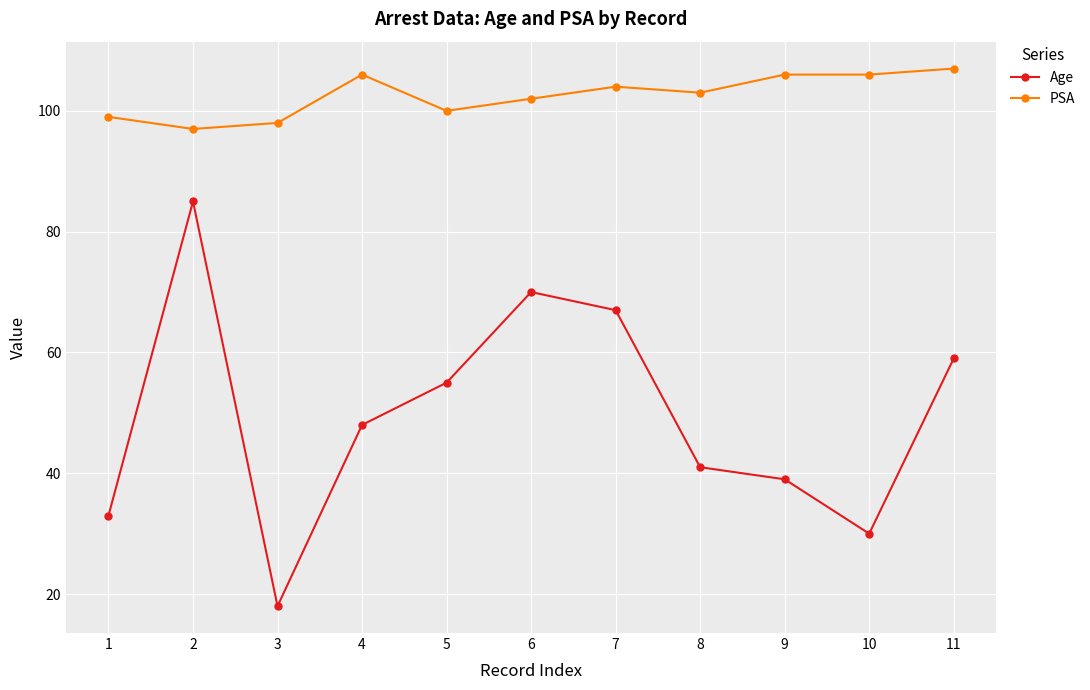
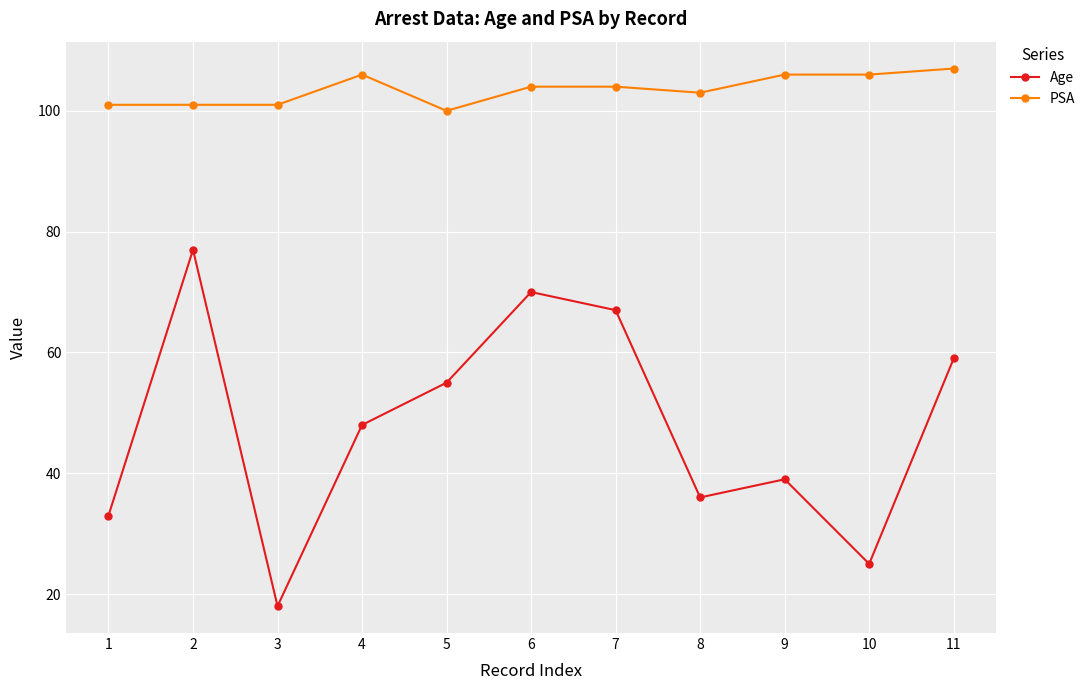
PSA, 1: 99 -> 101
Age, 2: 85 -> 77
PSA, 2: 97 -> 101
PSA, 3: 98 -> 101
PSA, 6: 102 -> 104
Age, 8: 41 -> 36
Age, 10: 30 -> 25
